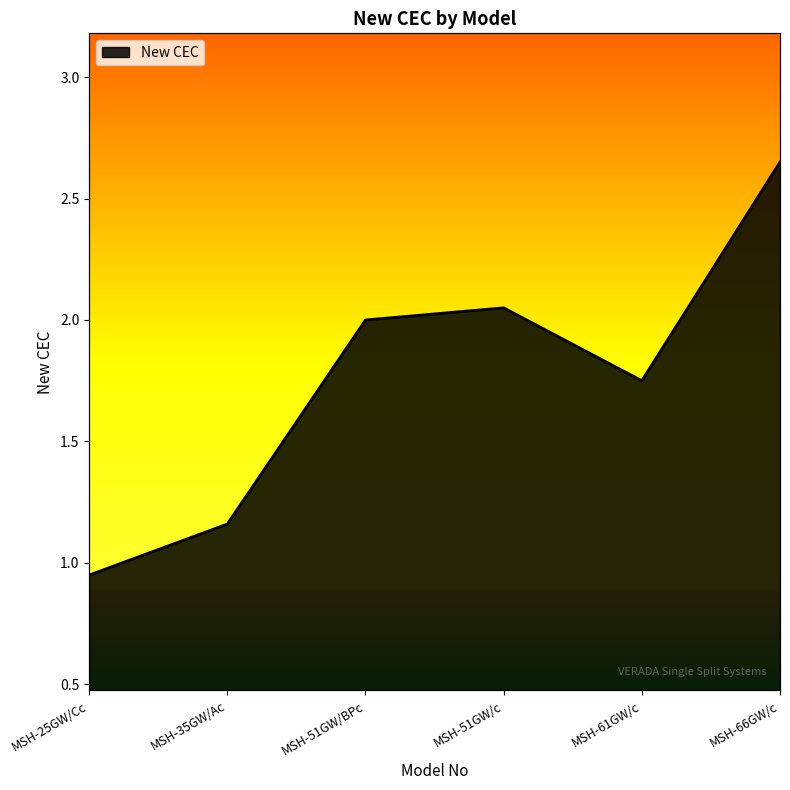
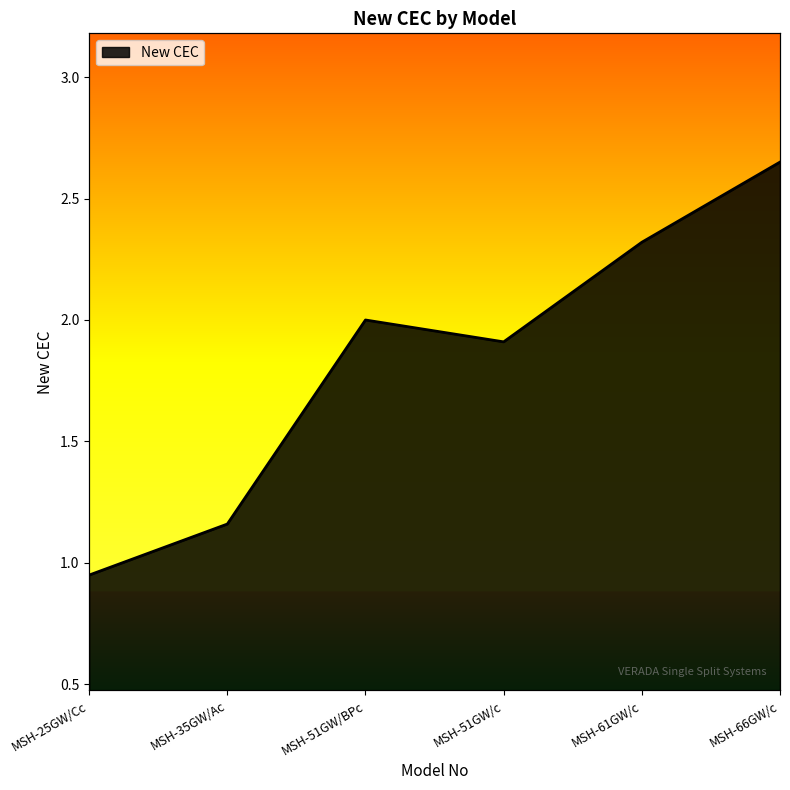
MSH-51GW/c: 2.05 -> 1.91
MSH-61GW/c: 1.75 -> 2.32
